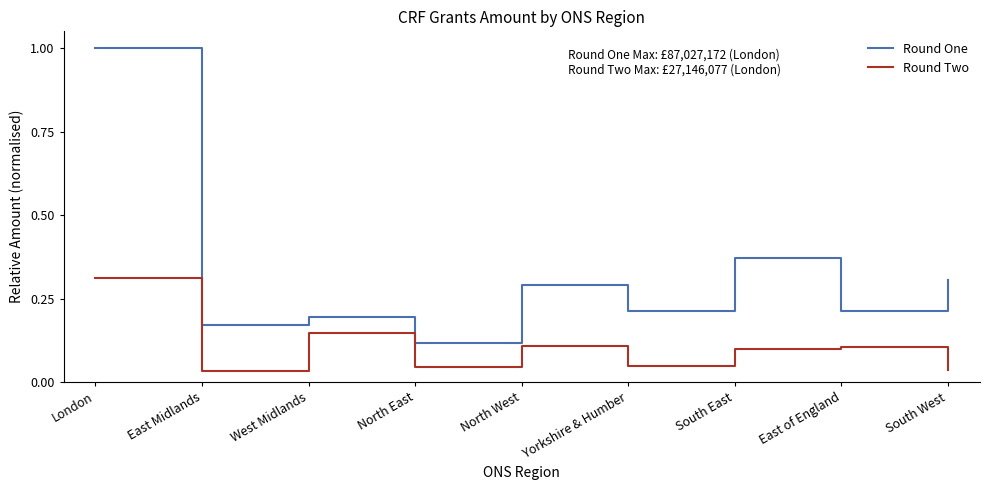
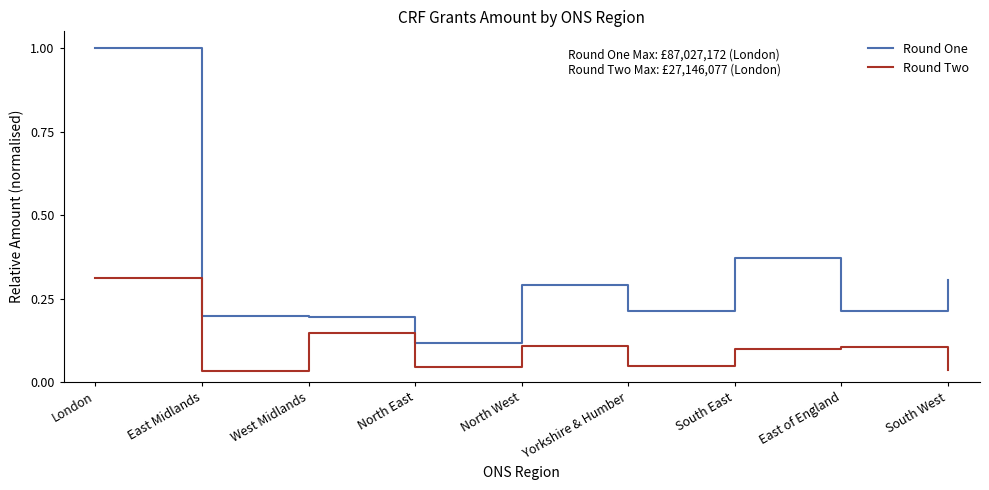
Round One, East Midlands: 0.17 -> 0.20
